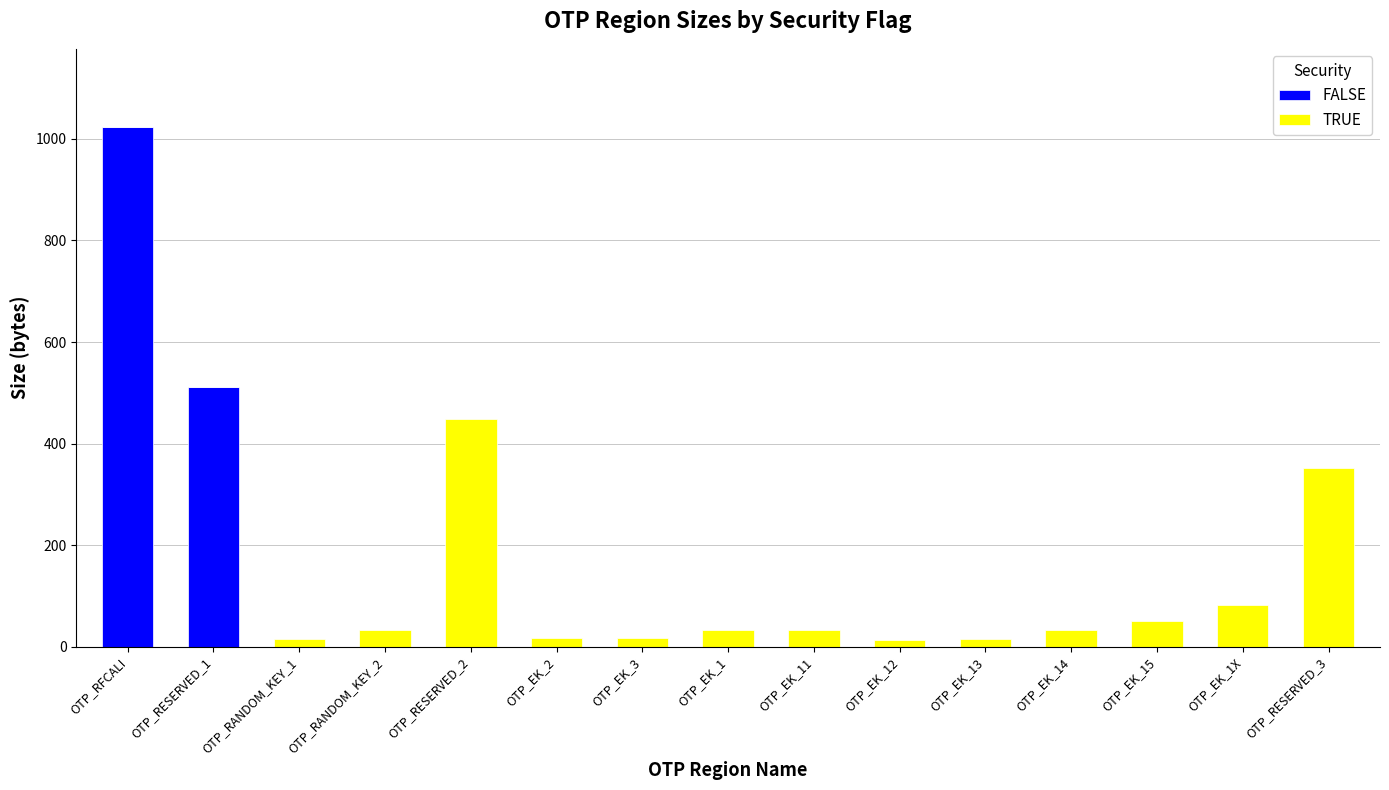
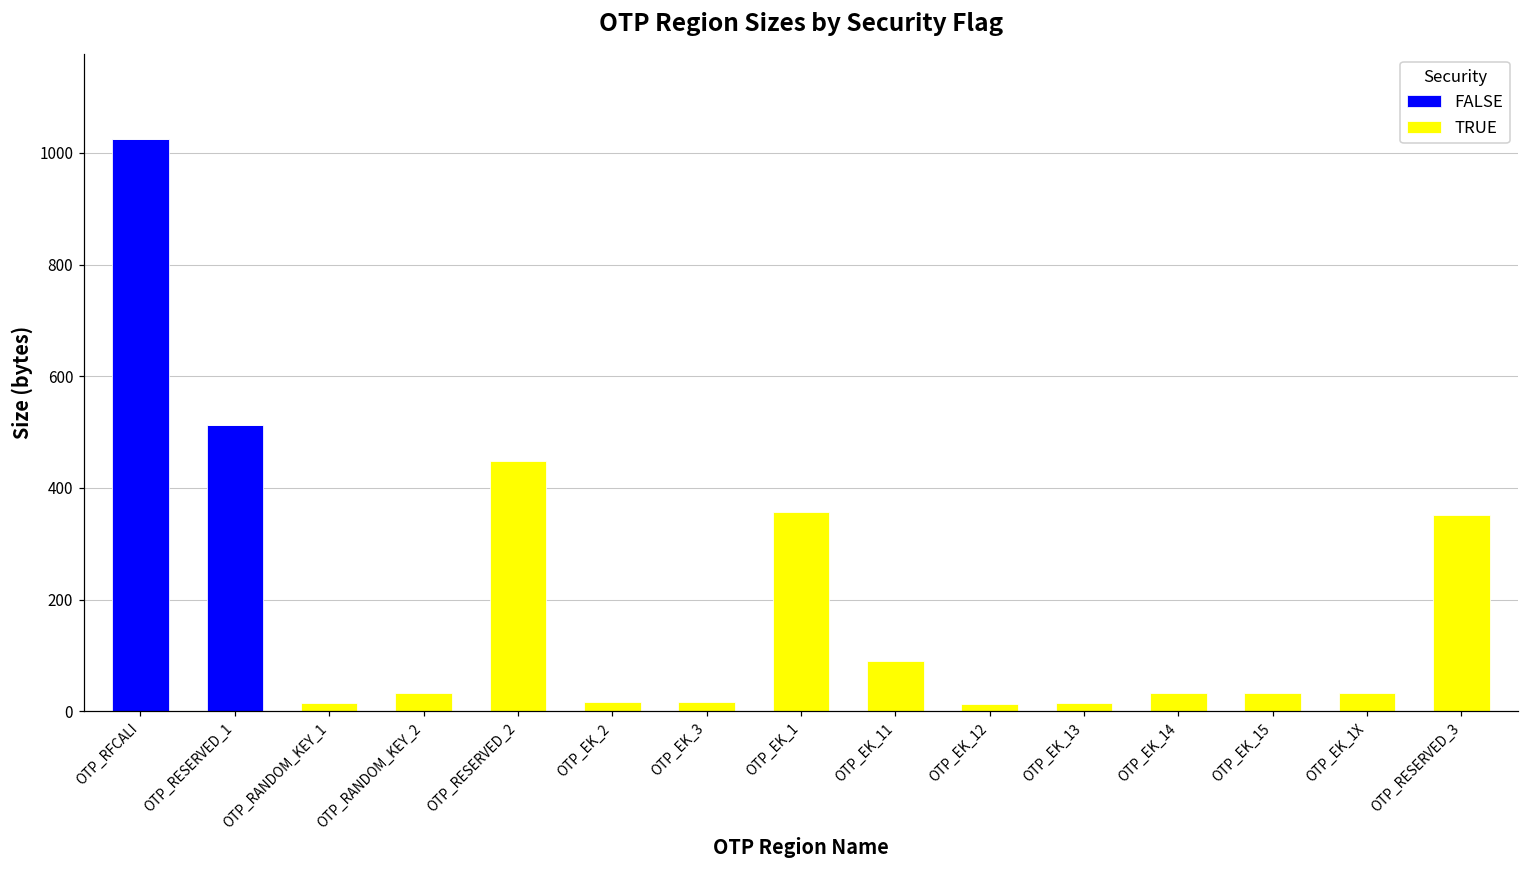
TRUE, OTP_EK_1: 30 -> 360
TRUE, OTP_EK_11: 30 -> 90
TRUE, OTP_EK_15: 50 -> 30
TRUE, OTP_EK_1X: 80 -> 30
